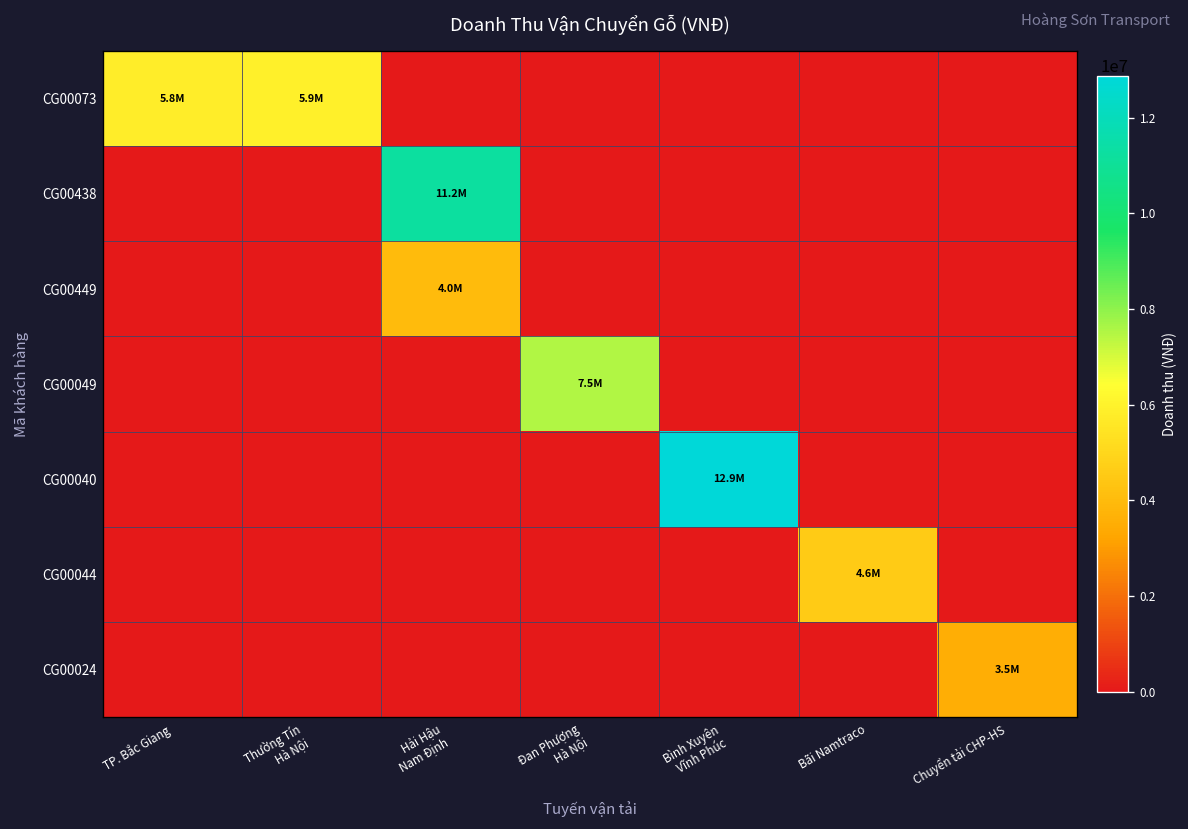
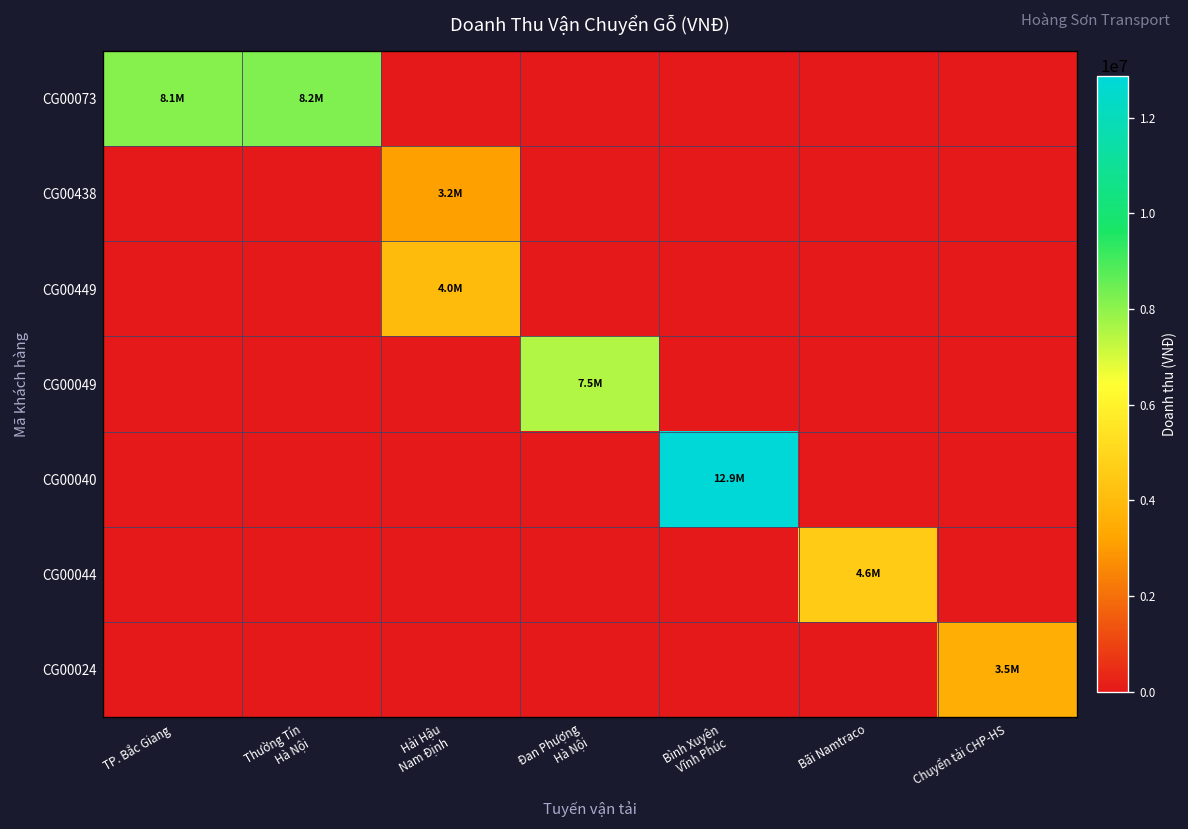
CG00073, TP. Bắc Giang: 5.8M -> 8.1M
CG00073, Thường Tín Hà Nội: 5.9M -> 8.2M
CG00438, Hải Hậu Nam Định: 11.2M -> 3.2M
